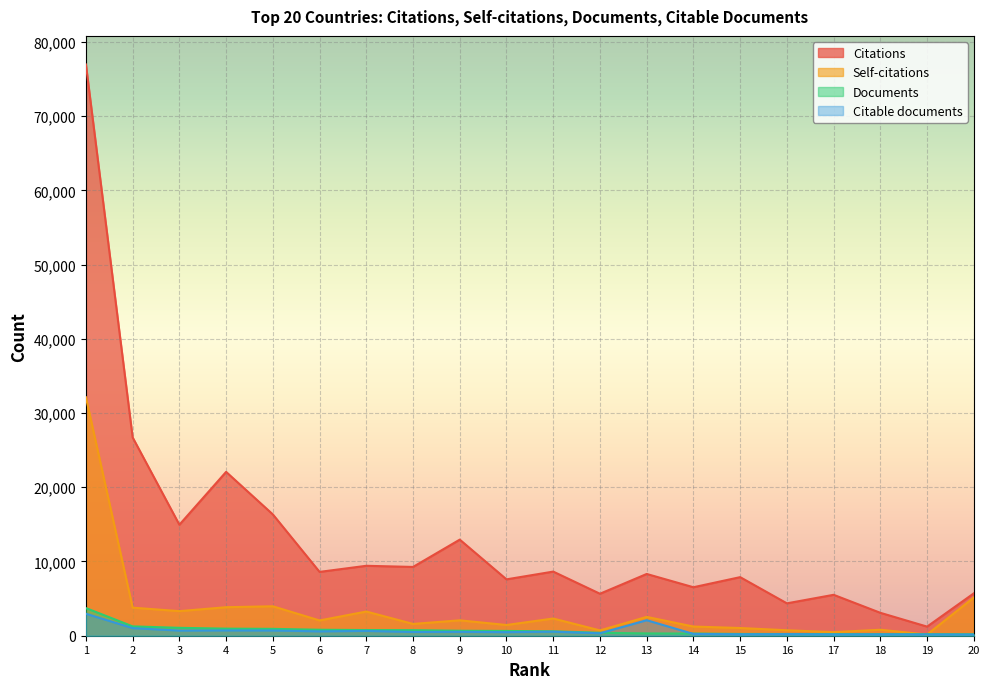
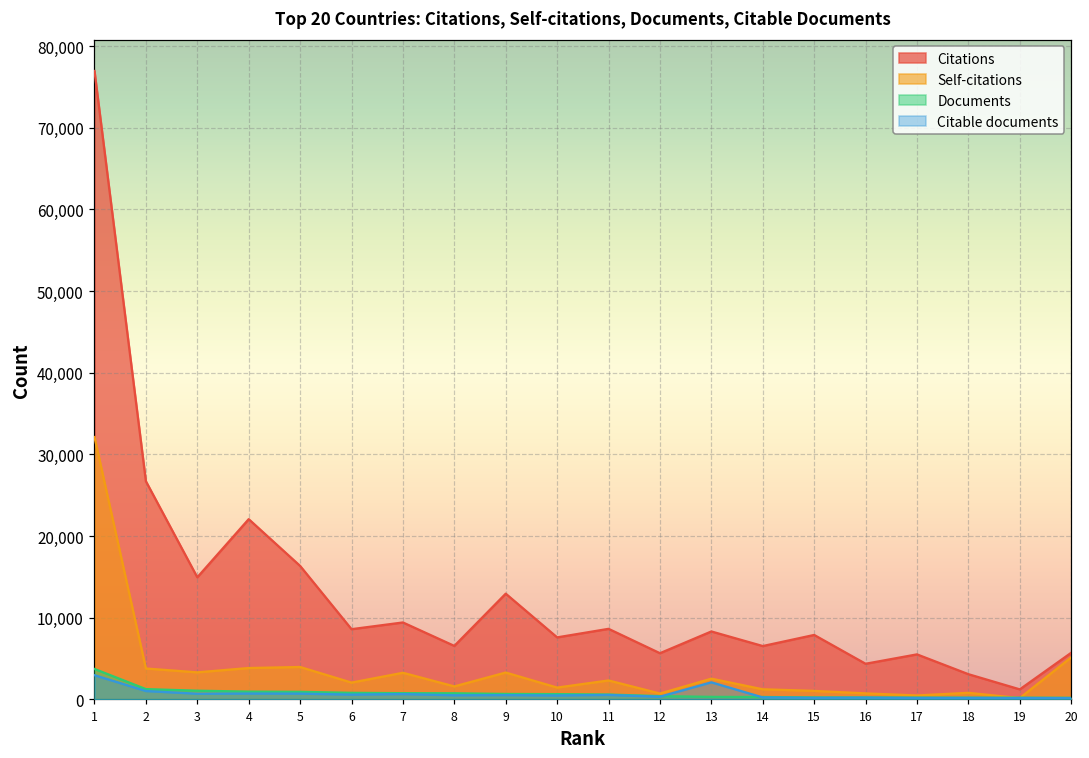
Citations, 8: 9,000 -> 7,000
Self-citations, 9: 2,000 -> 3,000
